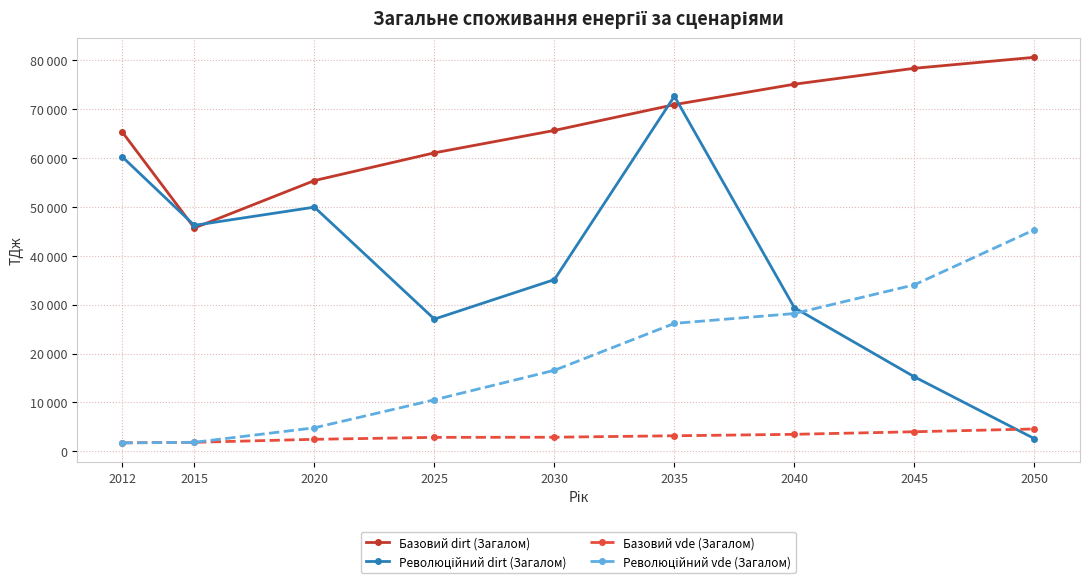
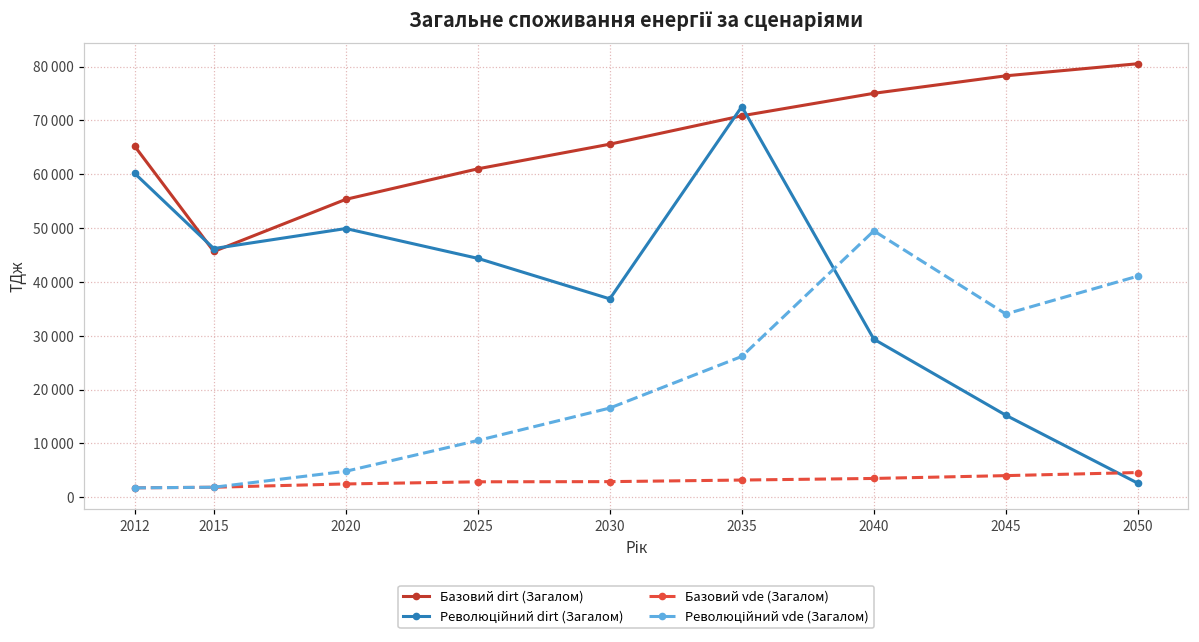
Революційний dirt (Загалом), 2025: 27000 -> 44000
Революційний dirt (Загалом), 2030: 35000 -> 37000
Революційний vde (Загалом), 2040: 28000 -> 49000
Революційний vde (Загалом), 2050: 45000 -> 41000
